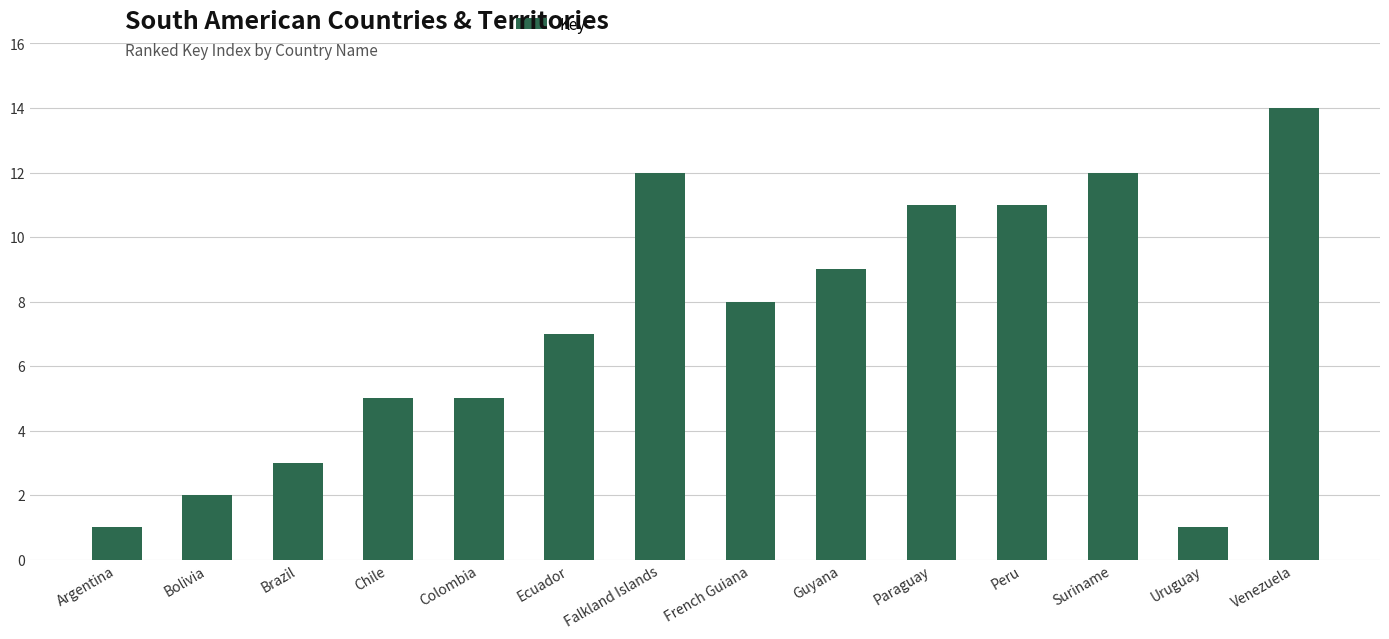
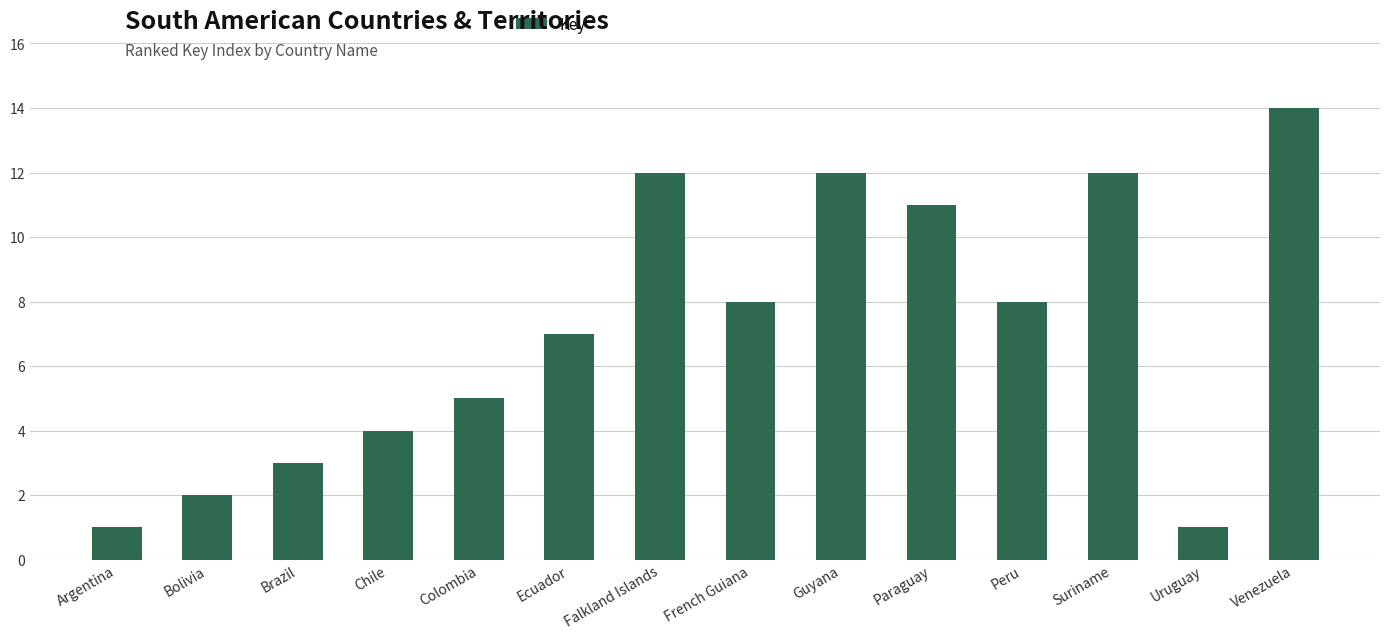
Chile: 5 -> 4
Guyana: 9 -> 12
Peru: 11 -> 8
